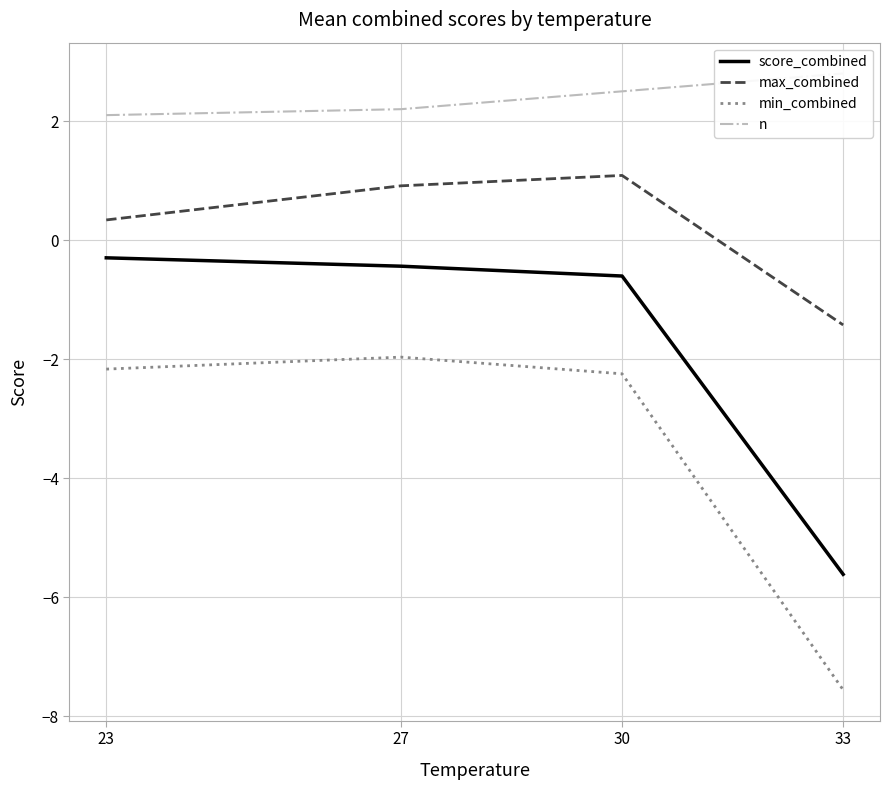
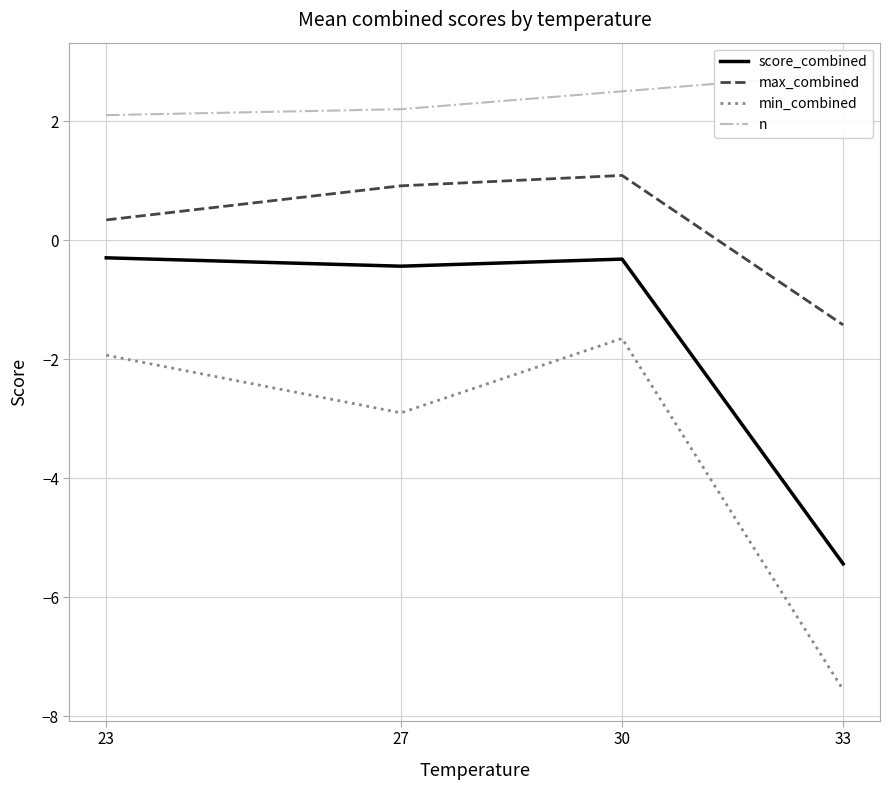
min_combined, 23: -2.2 -> -1.9
min_combined, 27: -2.0 -> -2.9
score_combined, 30: -0.6 -> -0.3
min_combined, 30: -2.2 -> -1.7
score_combined, 33: -5.6 -> -5.4
